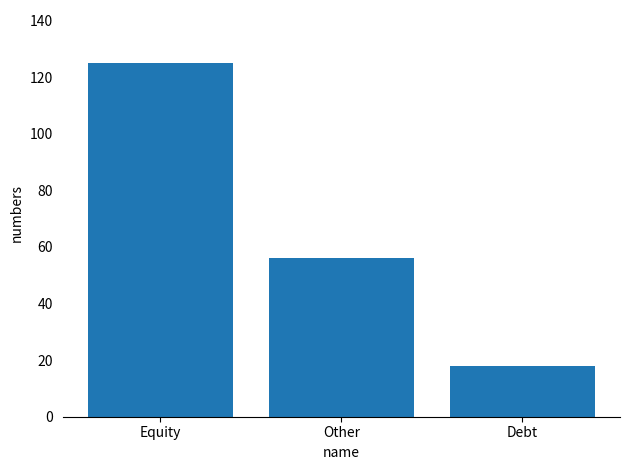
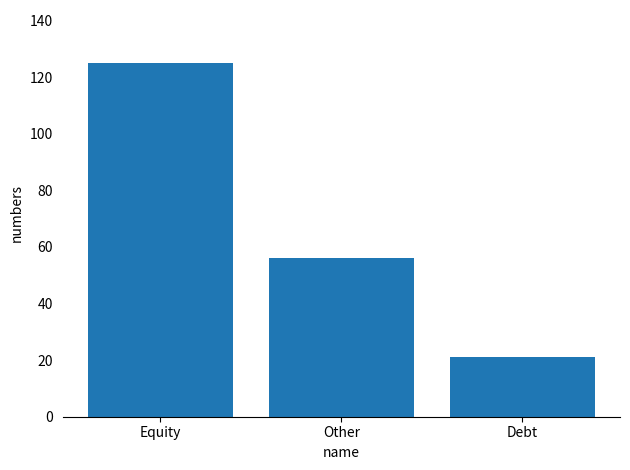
Debt: 18 -> 21
